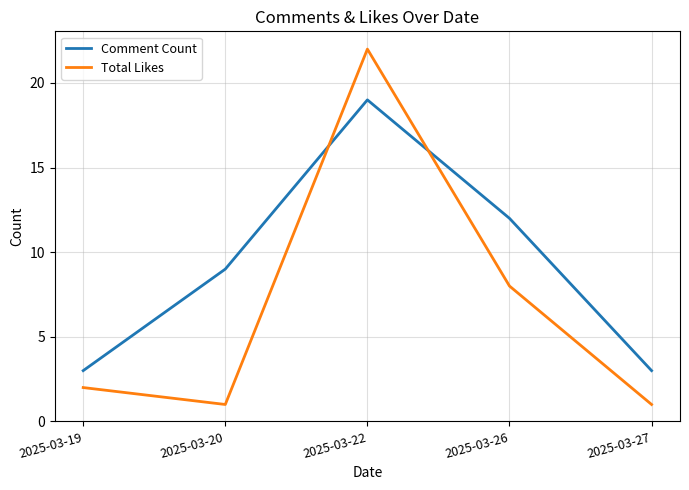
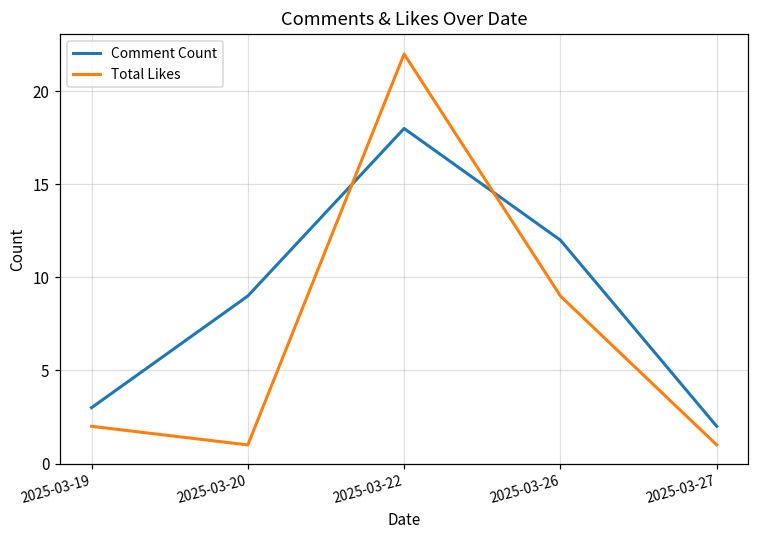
Comment Count, 2025-03-22: 19 -> 18
Total Likes, 2025-03-26: 8 -> 9
Comment Count, 2025-03-27: 3 -> 2
